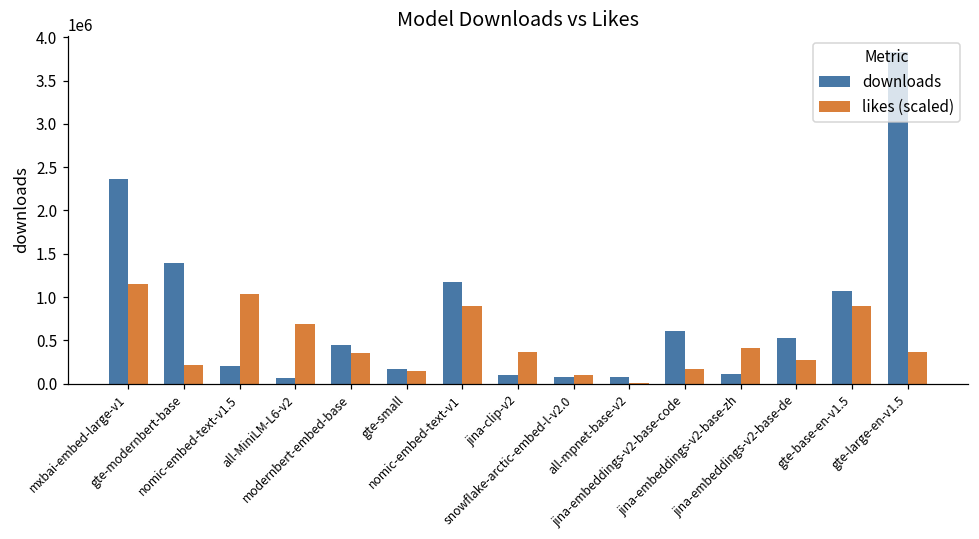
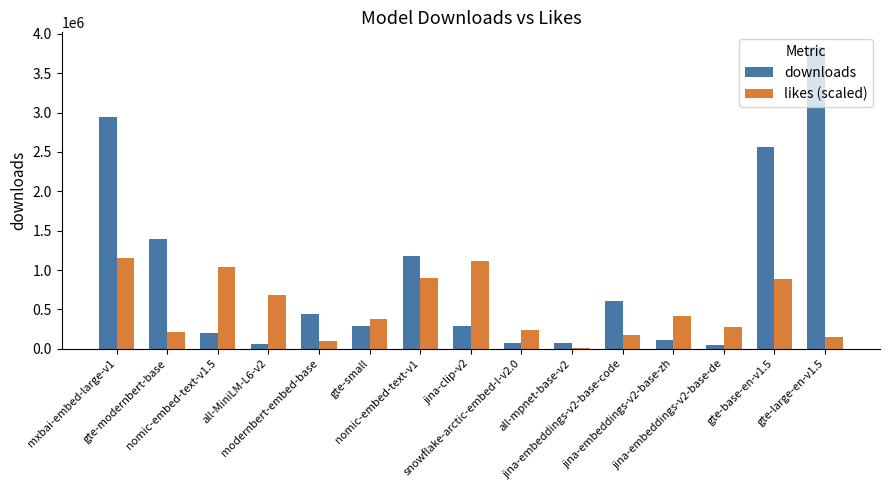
downloads, mxbai-embed-large-v1: 2400000 -> 2900000
likes (scaled), modernbert-embed-base: 400000 -> 100000
downloads, gte-small: 200000 -> 300000
likes (scaled), gte-small: 200000 -> 400000
downloads, jina-clip-v2: 100000 -> 300000
likes (scaled), jina-clip-v2: 400000 -> 1100000
likes (scaled), snowflake-arctic-embed-l-v2.0: 100000 -> 200000
downloads, jina-embeddings-v2-base-de: 500000 -> 0
downloads, gte-base-en-v1.5: 1100000 -> 2600000
likes (scaled), gte-large-en-v1.5: 400000 -> 200000
